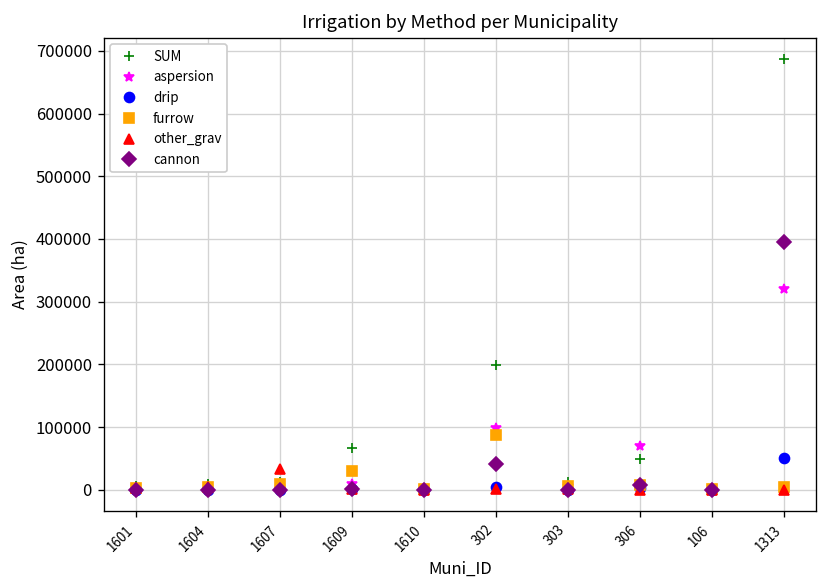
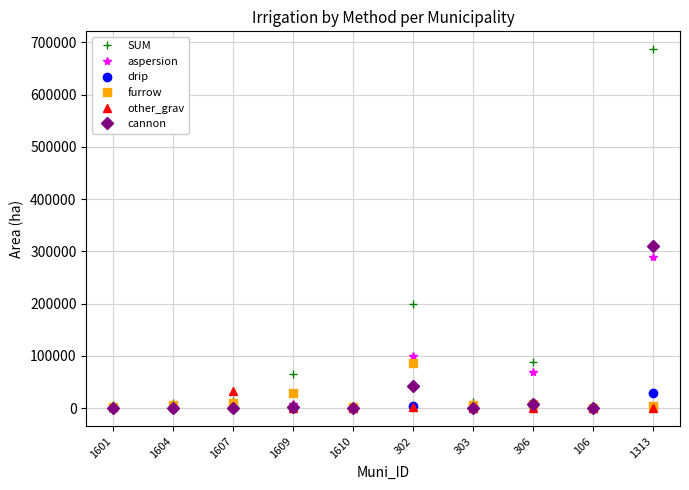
SUM, 306: 50000 -> 90000
aspersion, 1313: 320000 -> 290000
drip, 1313: 50000 -> 30000
cannon, 1313: 400000 -> 310000
